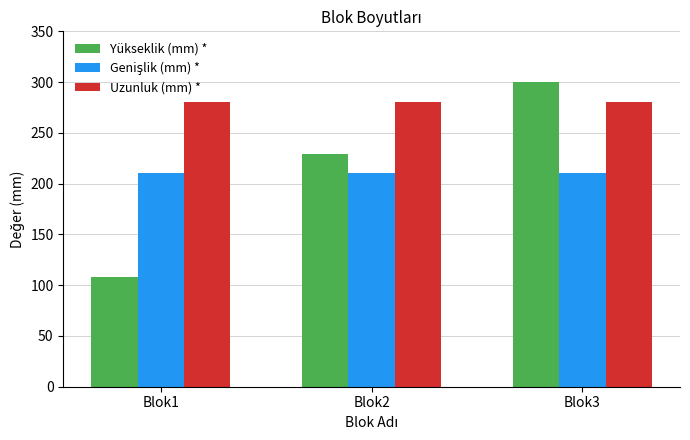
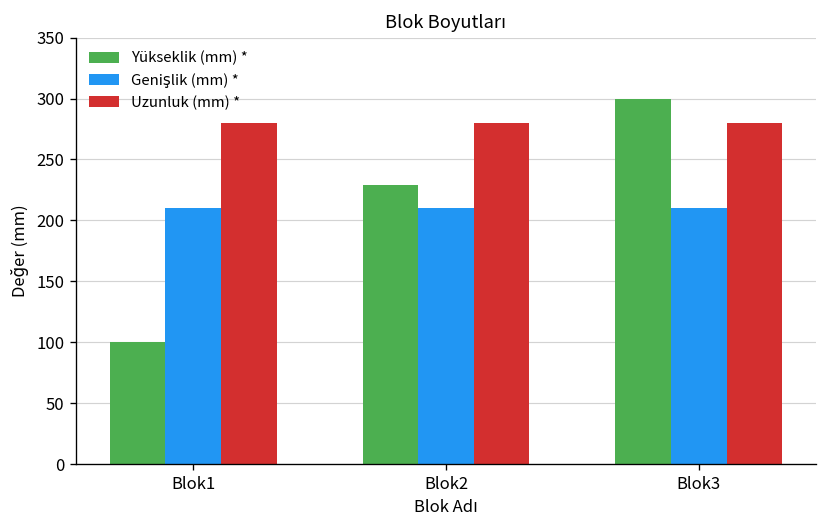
Yükseklik (mm) *, Blok1: 108 -> 100
